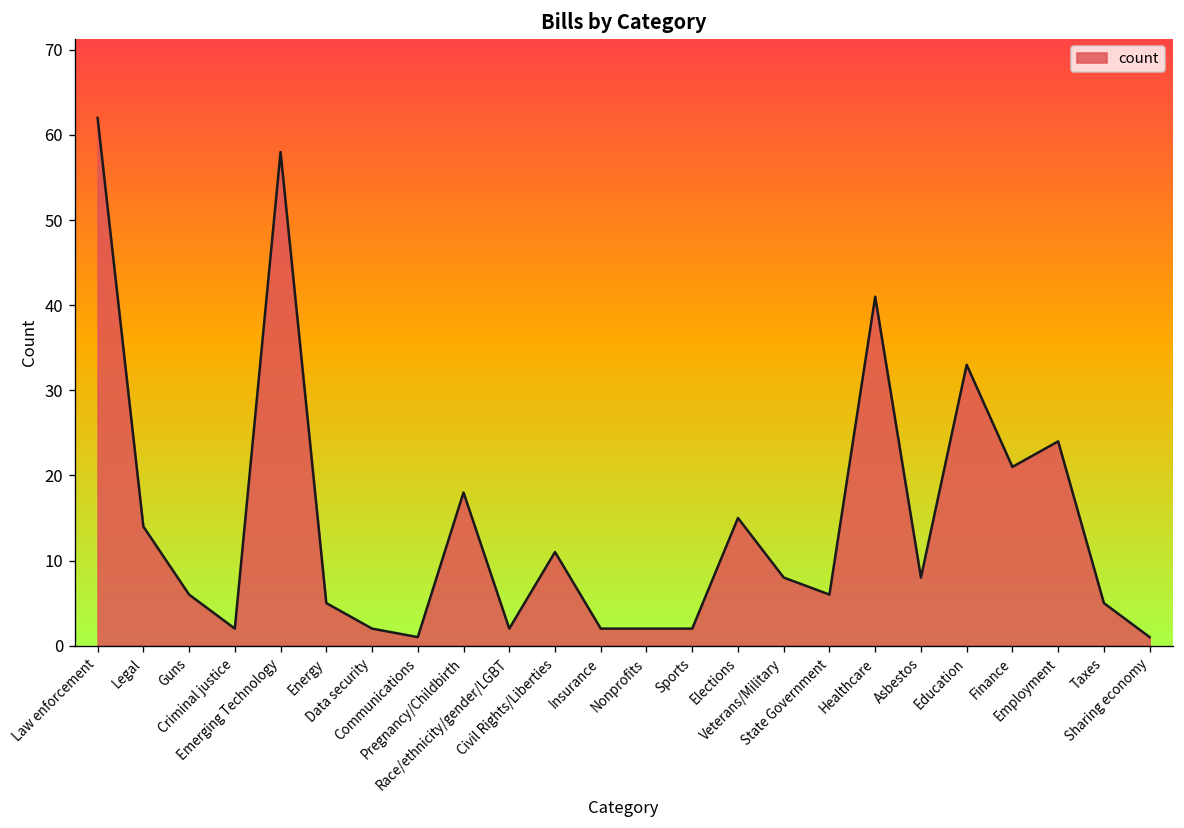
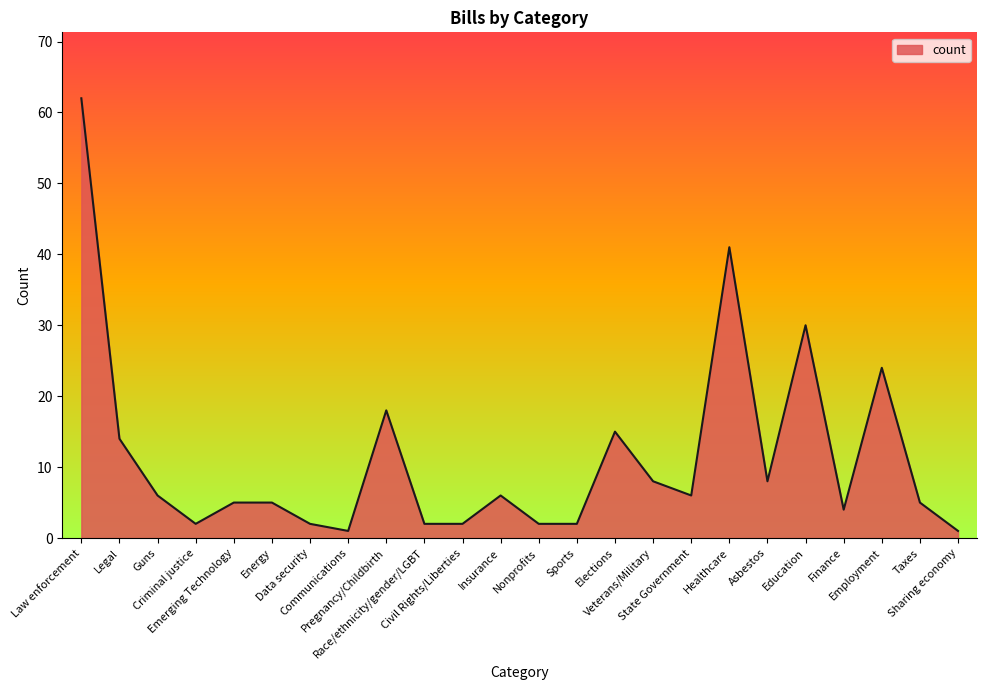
Emerging Technology: 58 -> 5
Civil Rights/Liberties: 11 -> 2
Insurance: 2 -> 6
Education: 33 -> 30
Finance: 21 -> 4
